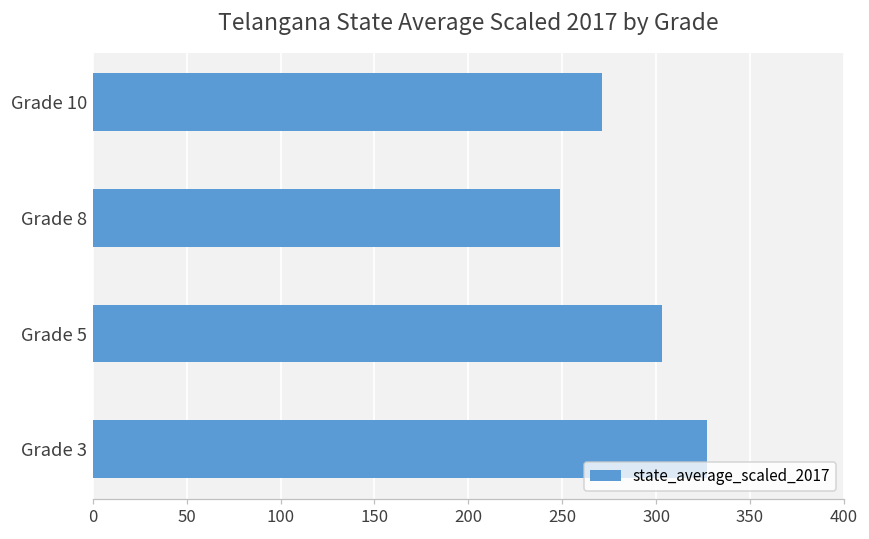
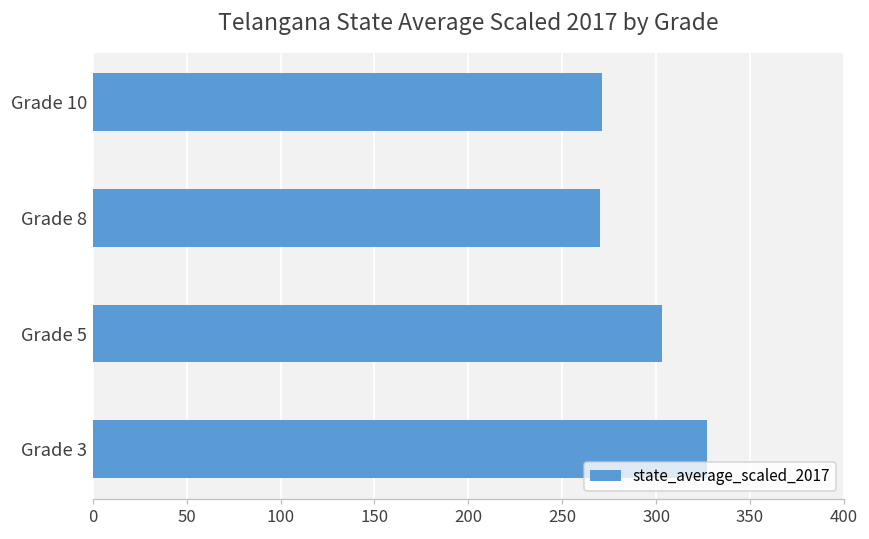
Grade 8: 249 -> 270
